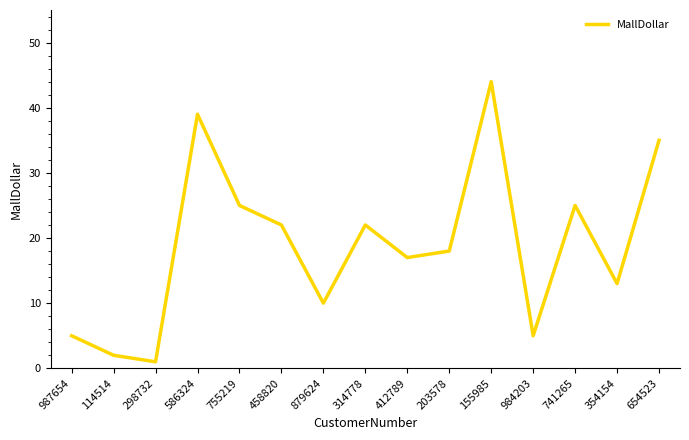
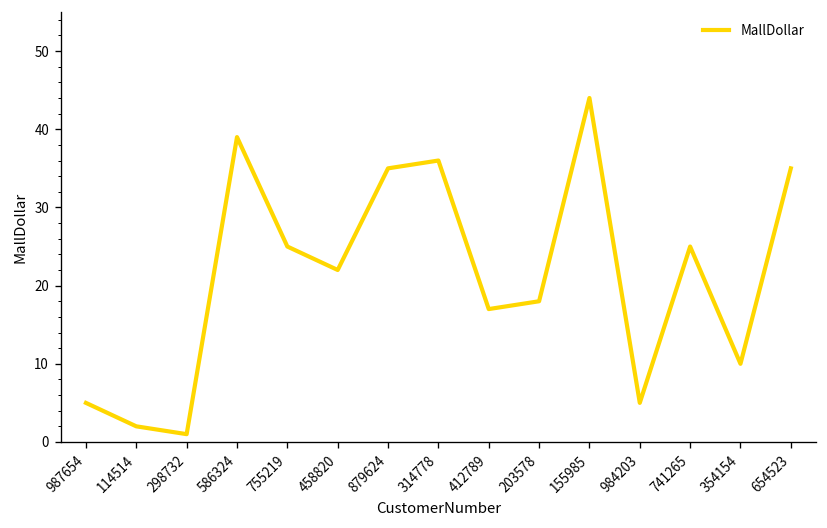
879624: 10 -> 35
314778: 22 -> 36
354154: 13 -> 10
